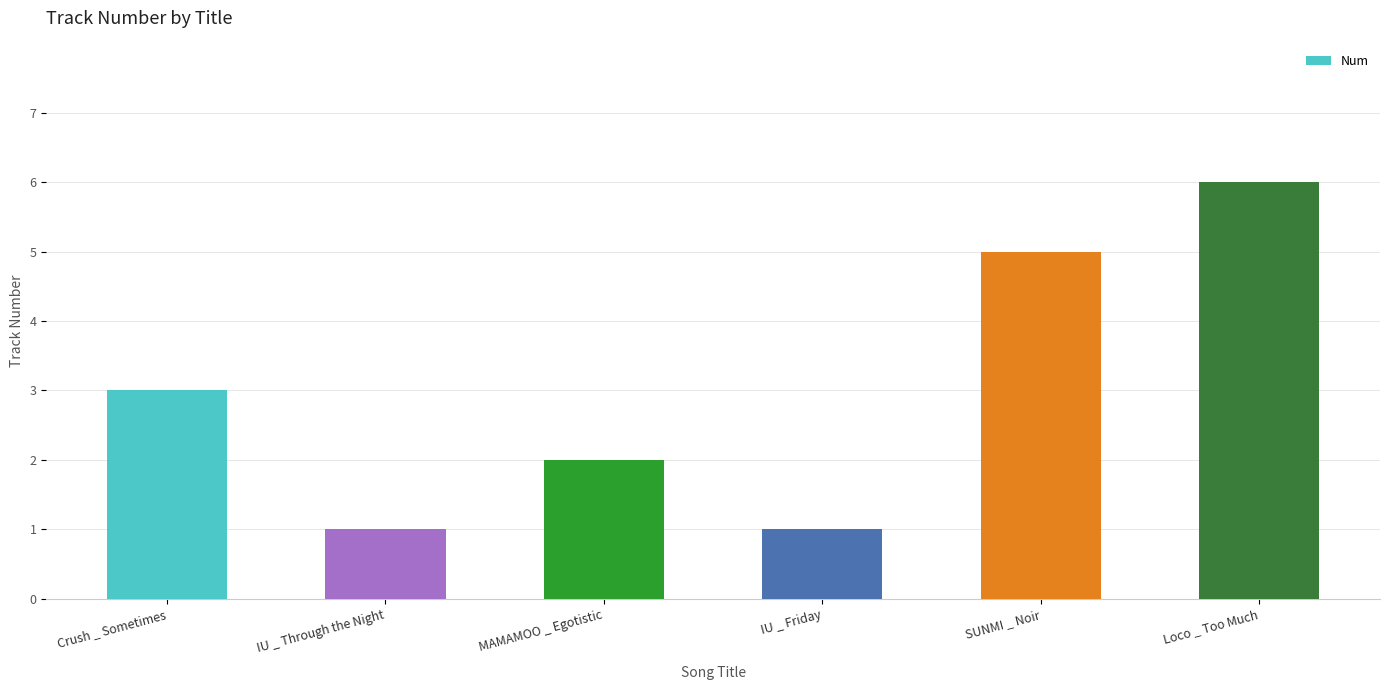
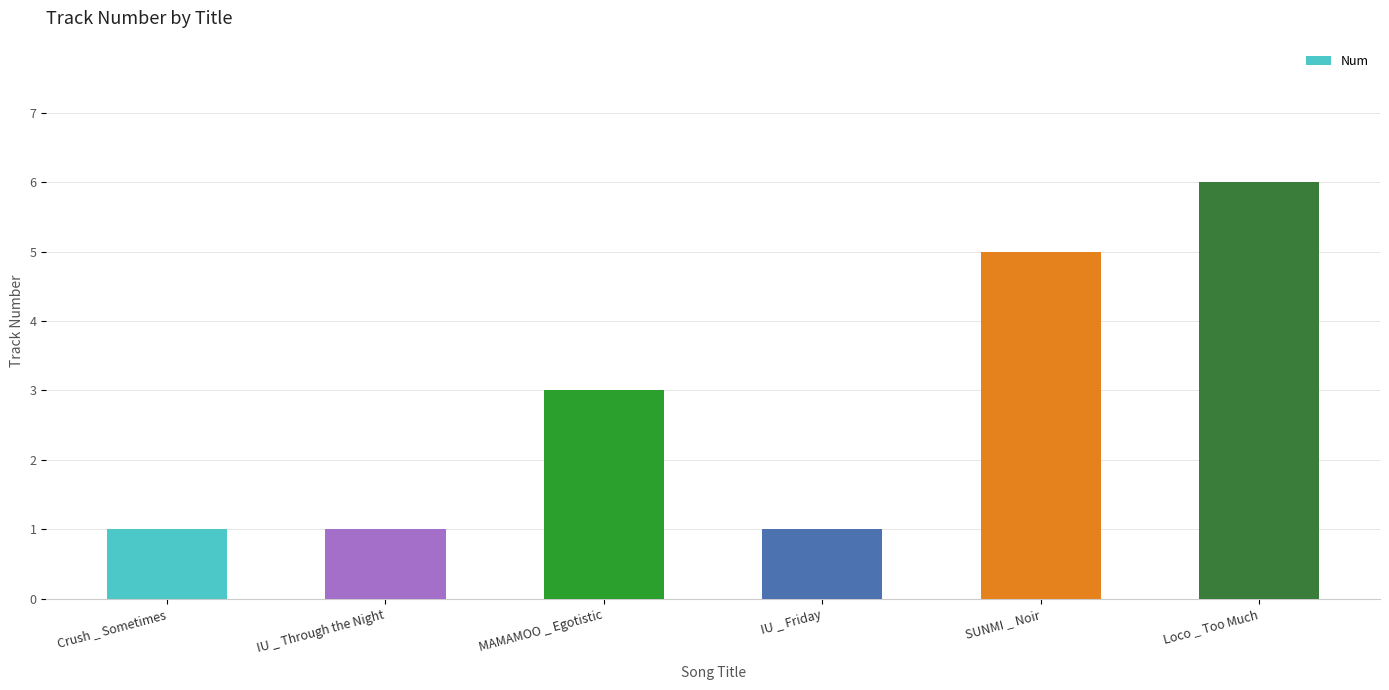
Crush _ Sometimes: 3 -> 1
MAMAMOO _ Egotistic: 2 -> 3
